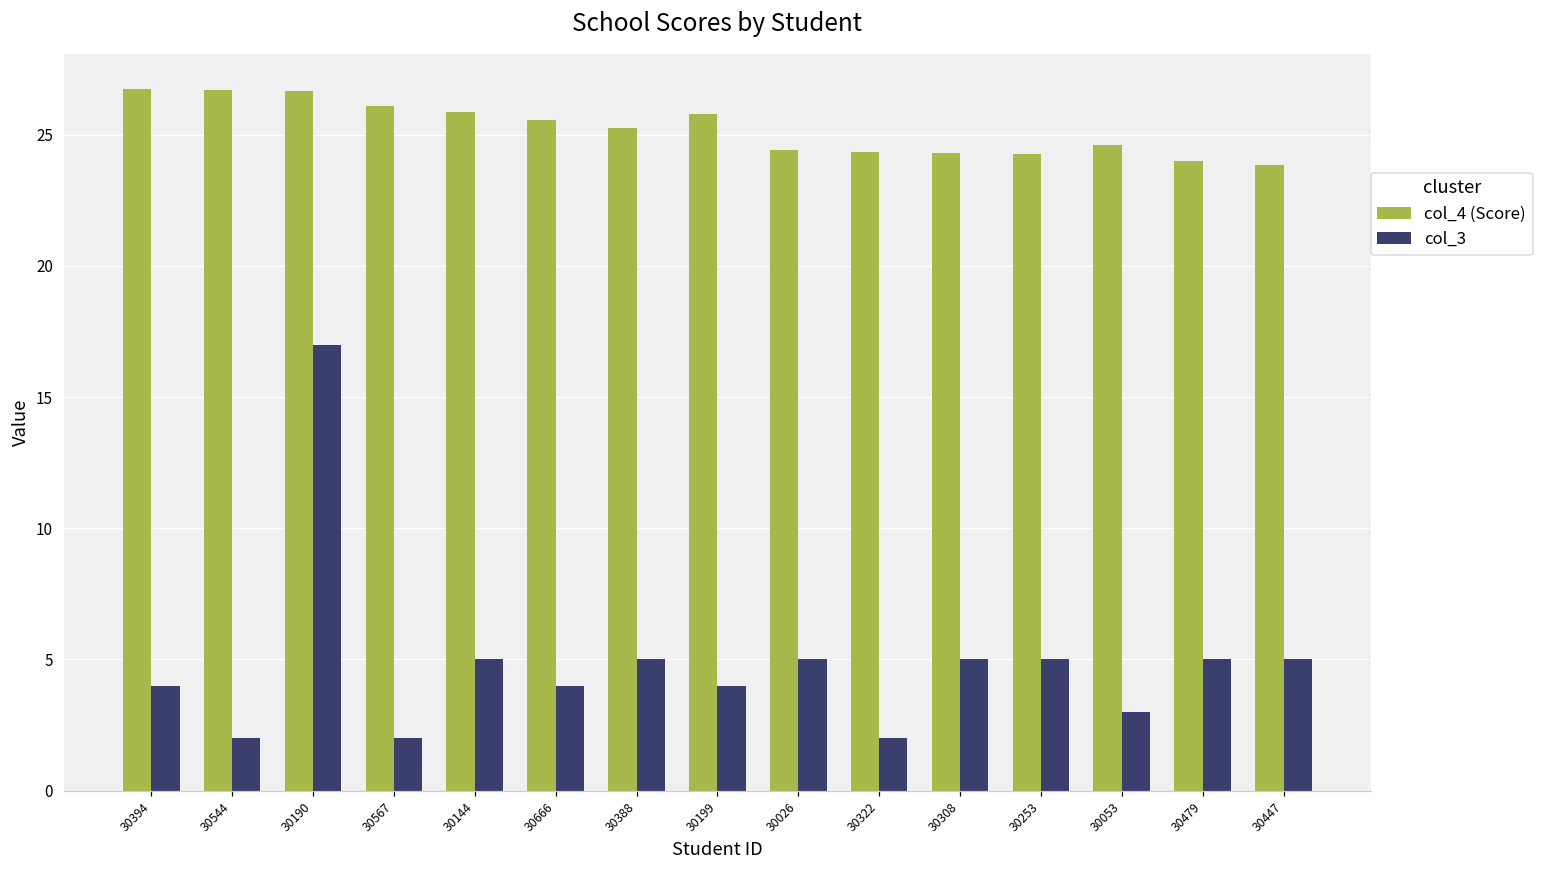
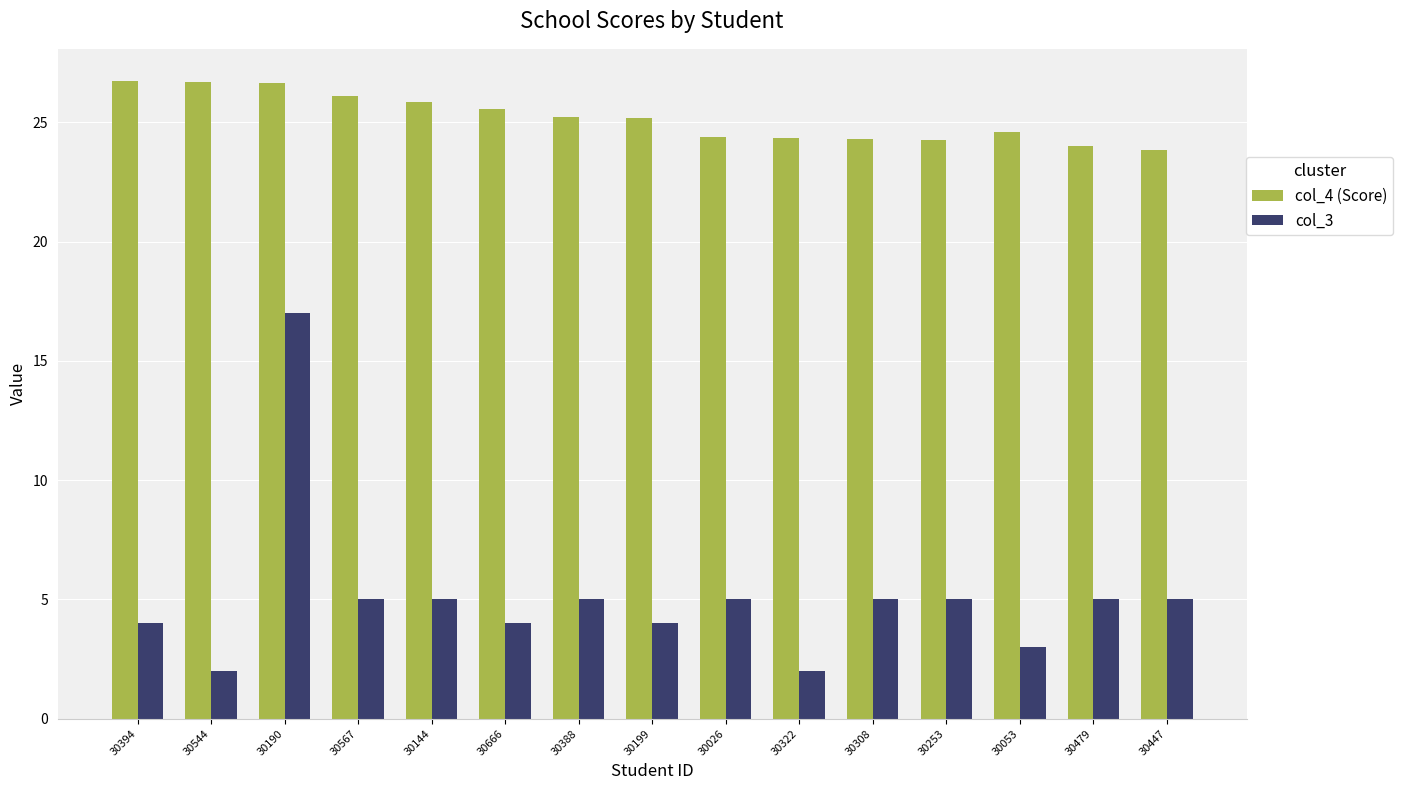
col_3, 30567: 2 -> 5
col_4 (Score), 30199: 25.8 -> 25.2
